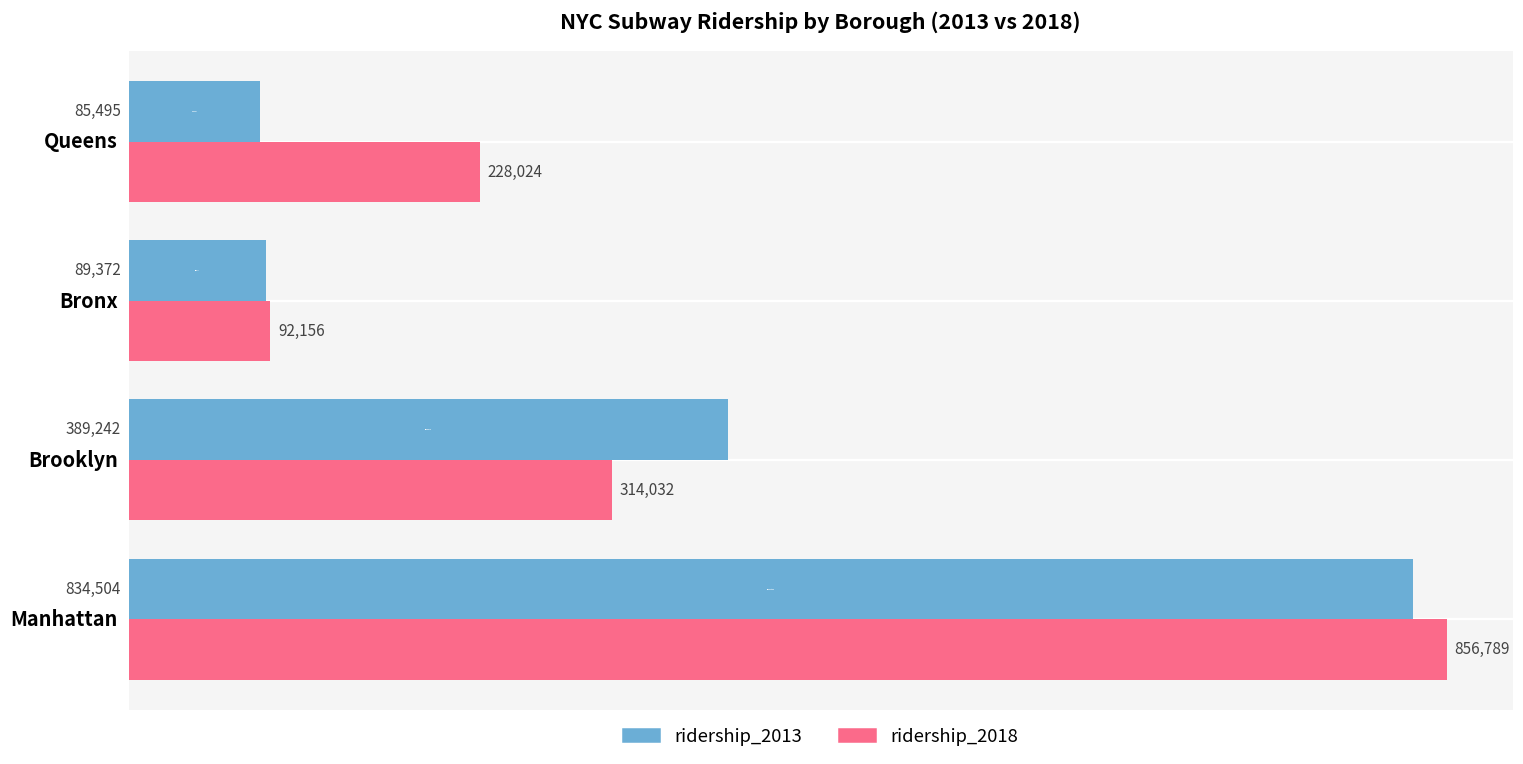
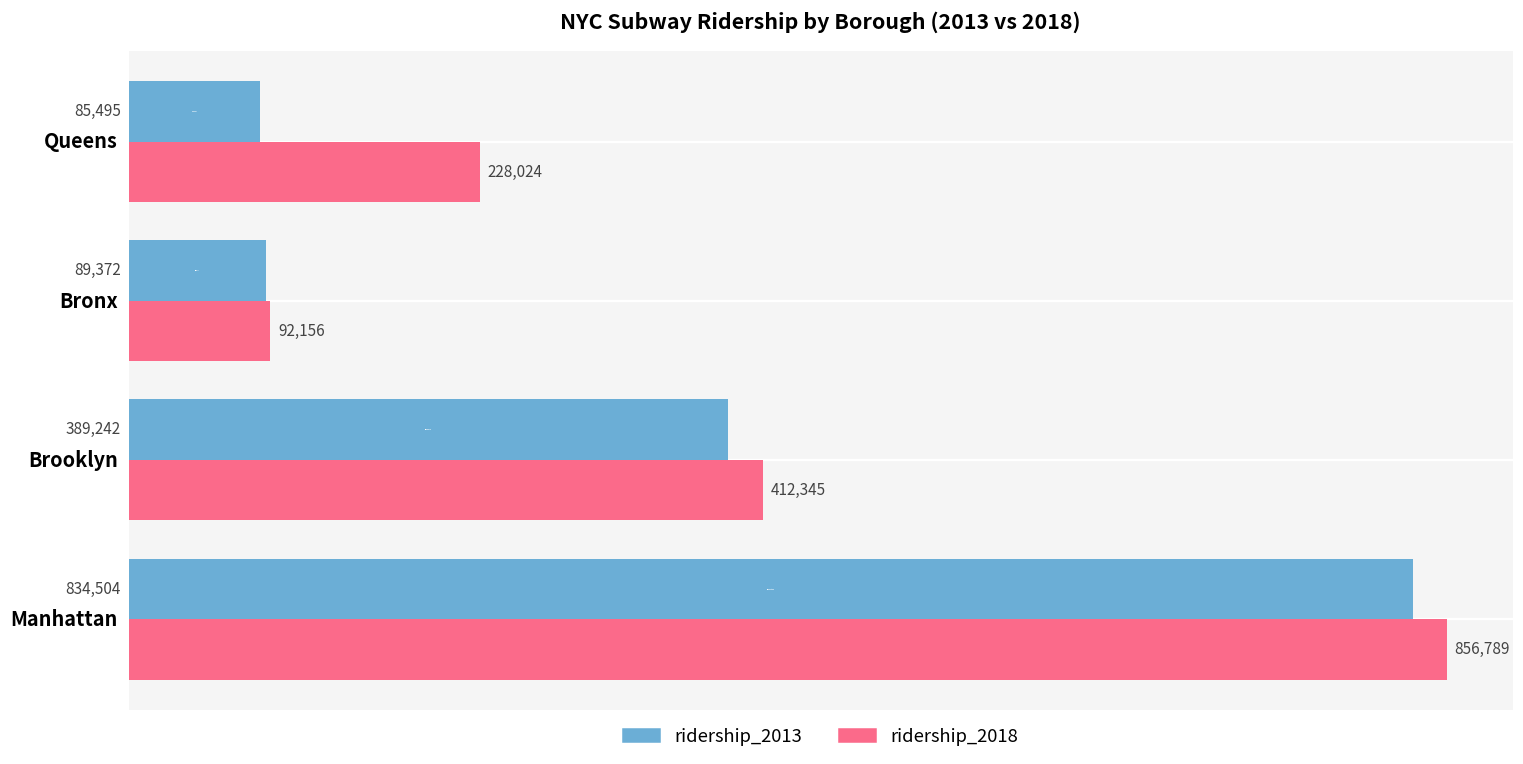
ridership_2018, Brooklyn: 314,032 -> 412,345
